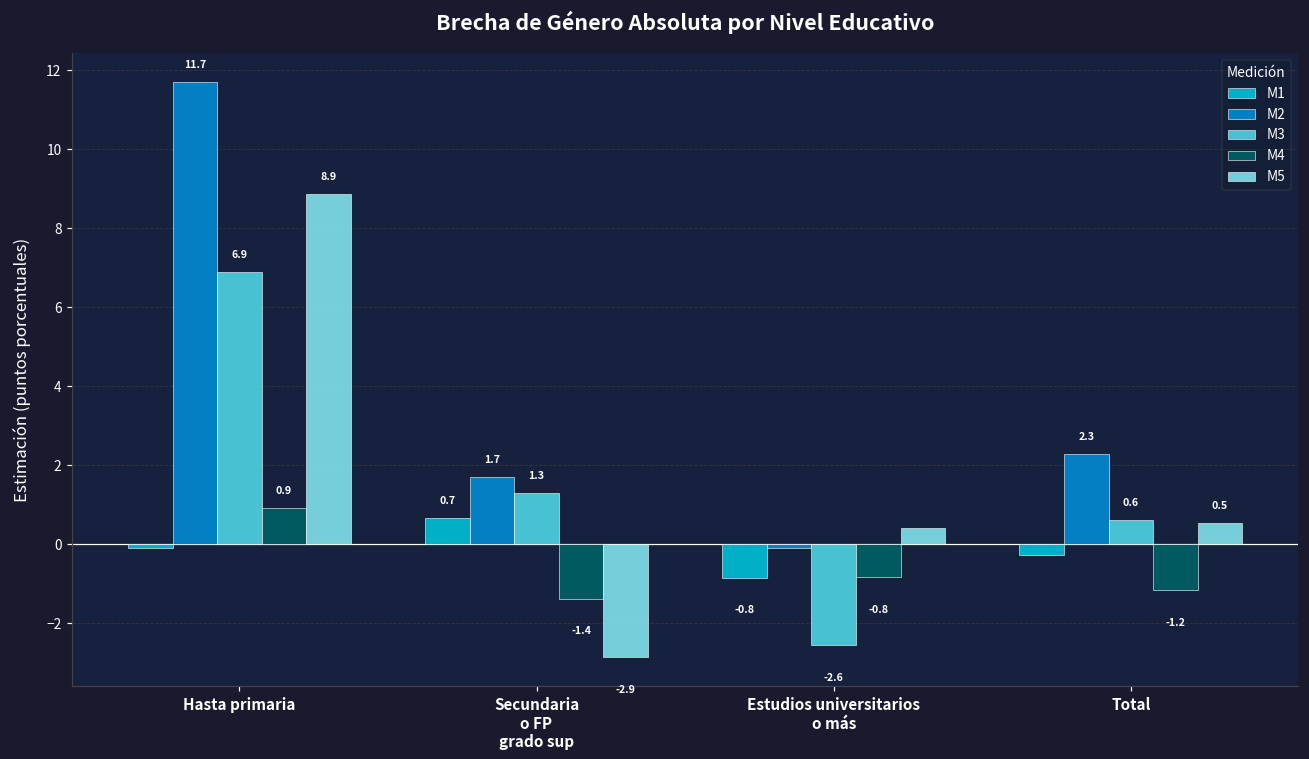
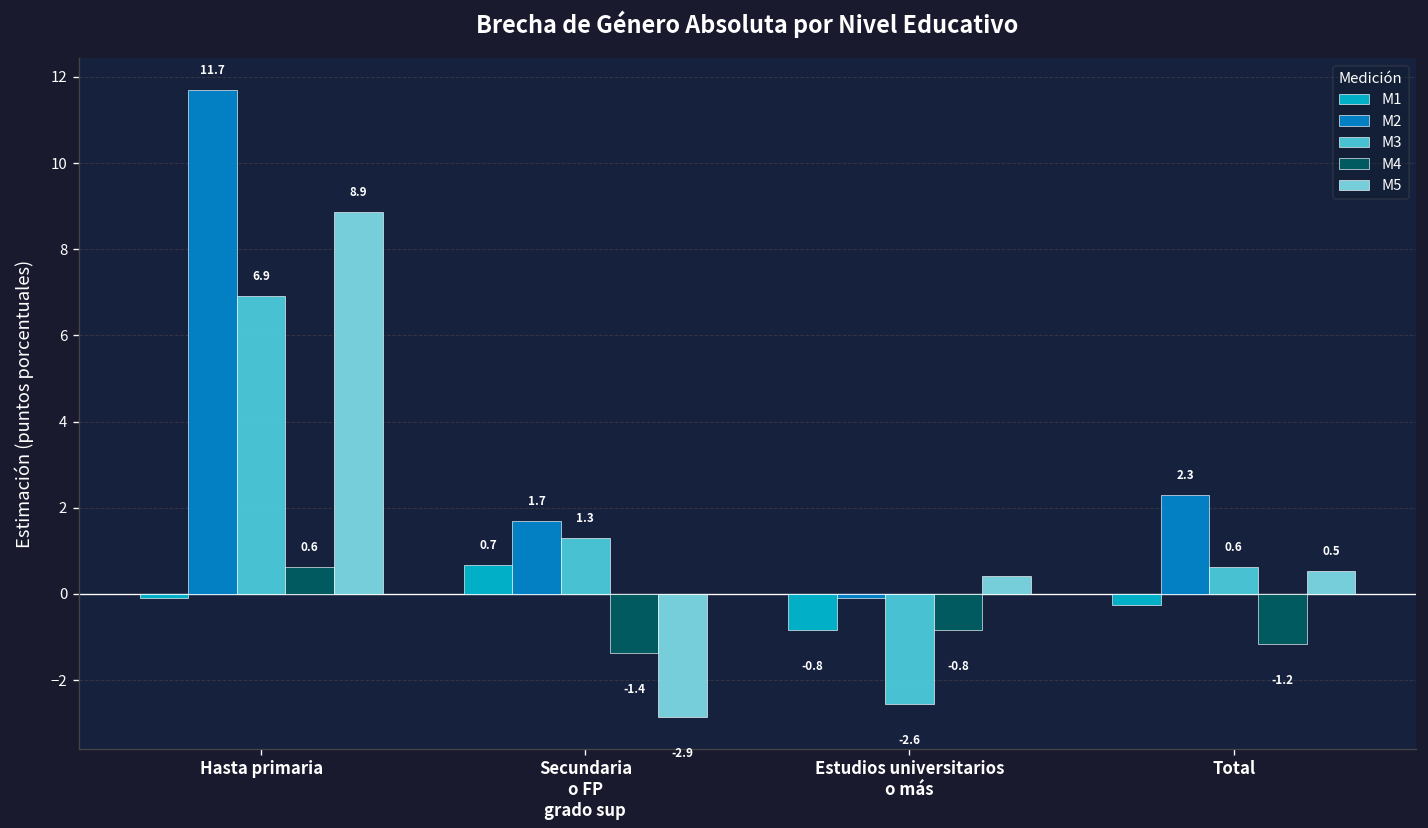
M4, Hasta primaria: 0.9 -> 0.6
